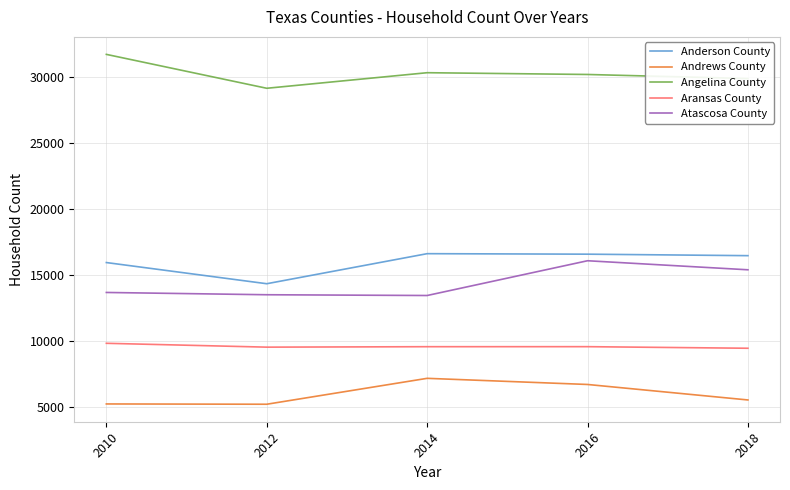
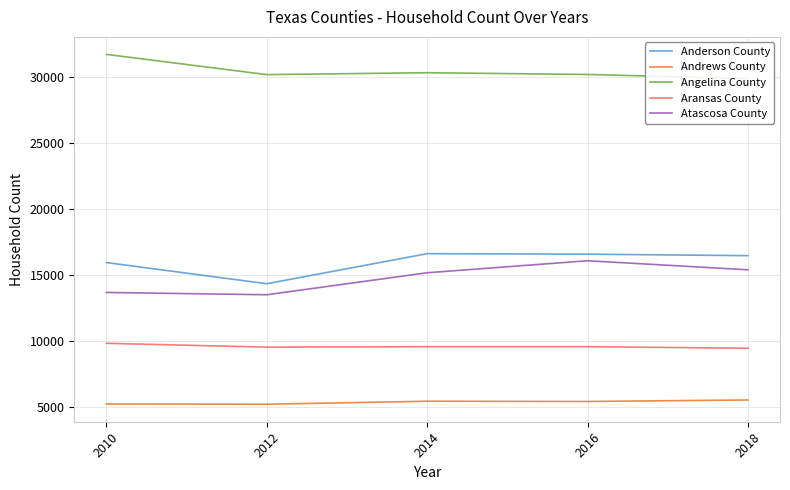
Angelina County, 2012: 29200 -> 30200
Andrews County, 2014: 7100 -> 5400
Atascosa County, 2014: 13400 -> 15200
Andrews County, 2016: 6700 -> 5400
